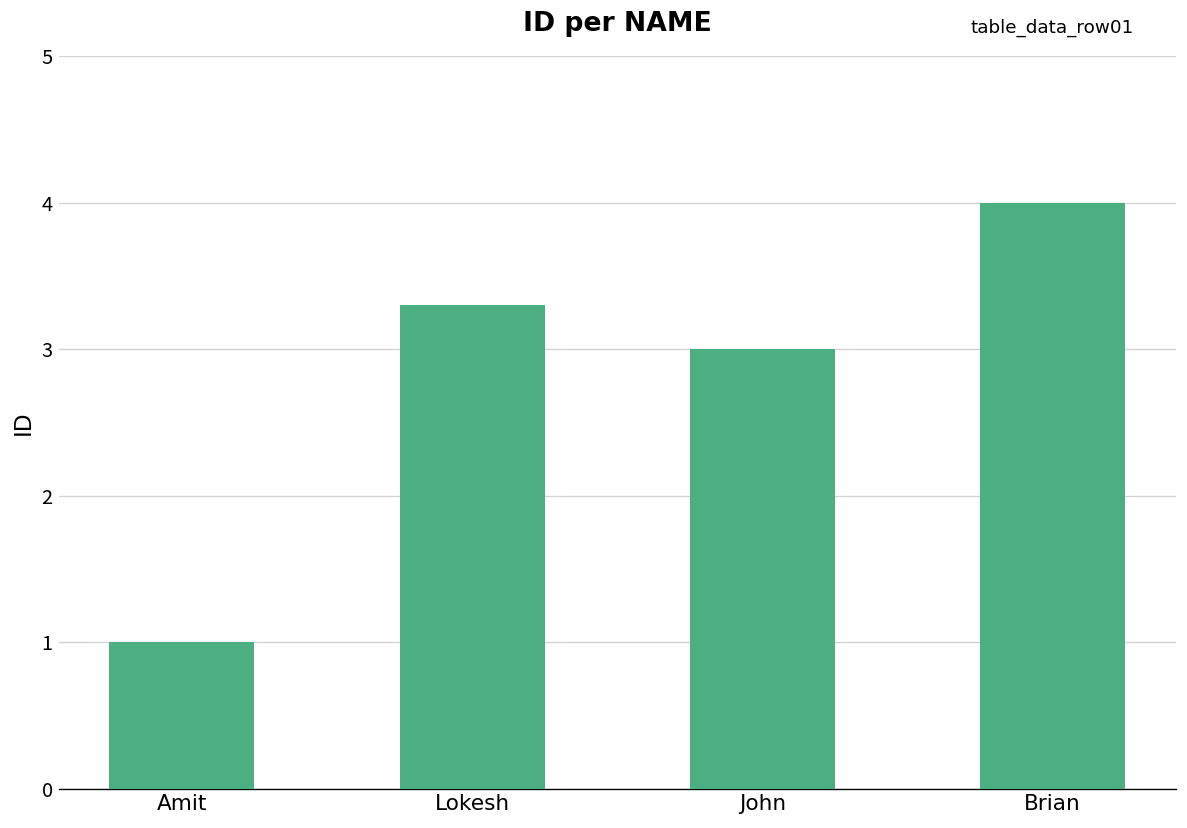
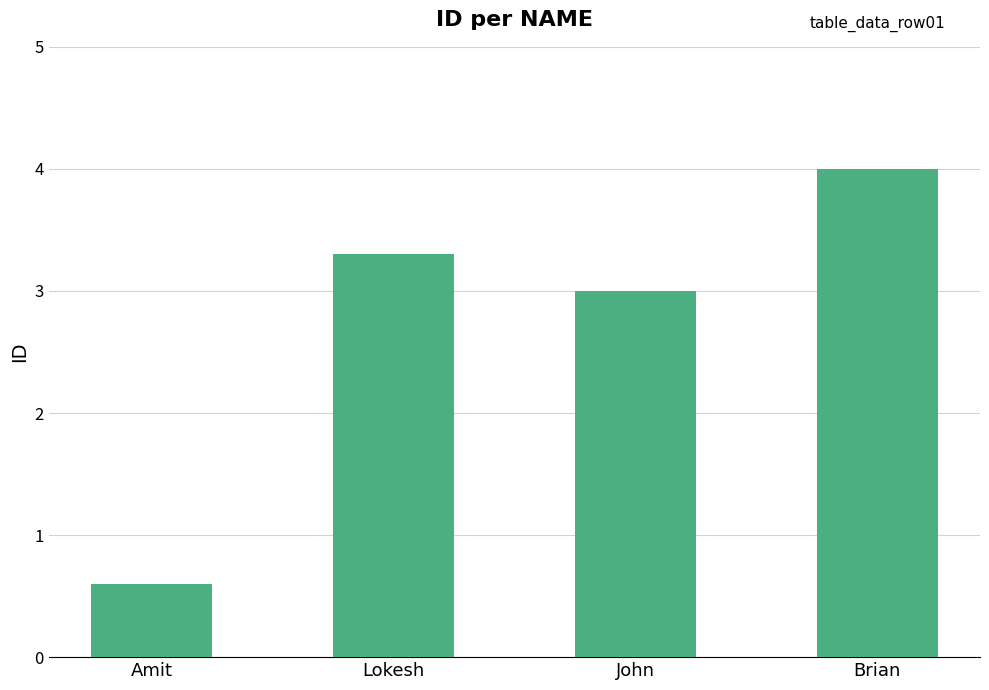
Amit: 1.0 -> 0.6
